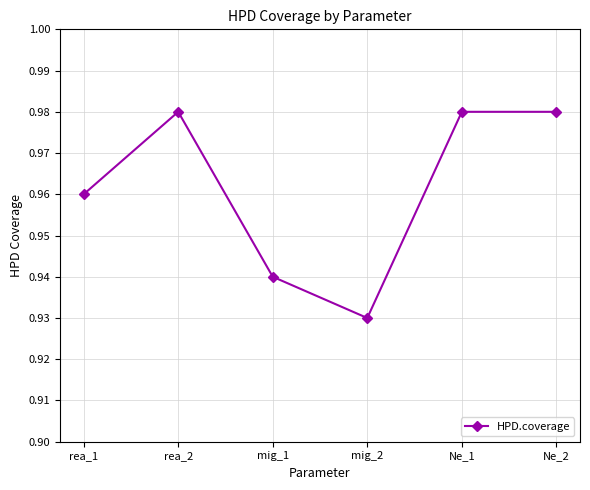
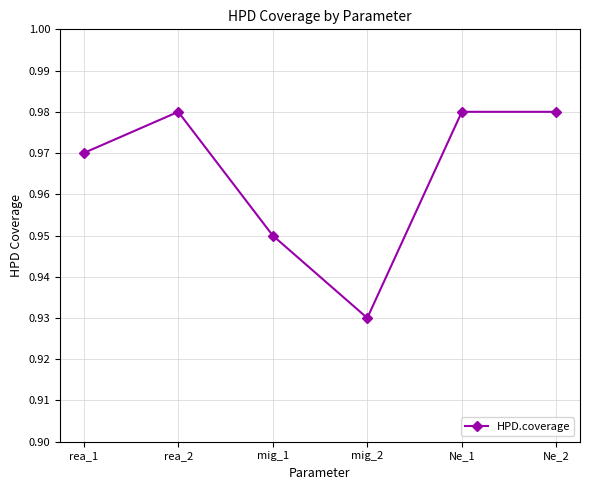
rea_1: 0.96 -> 0.97
mig_1: 0.94 -> 0.95
